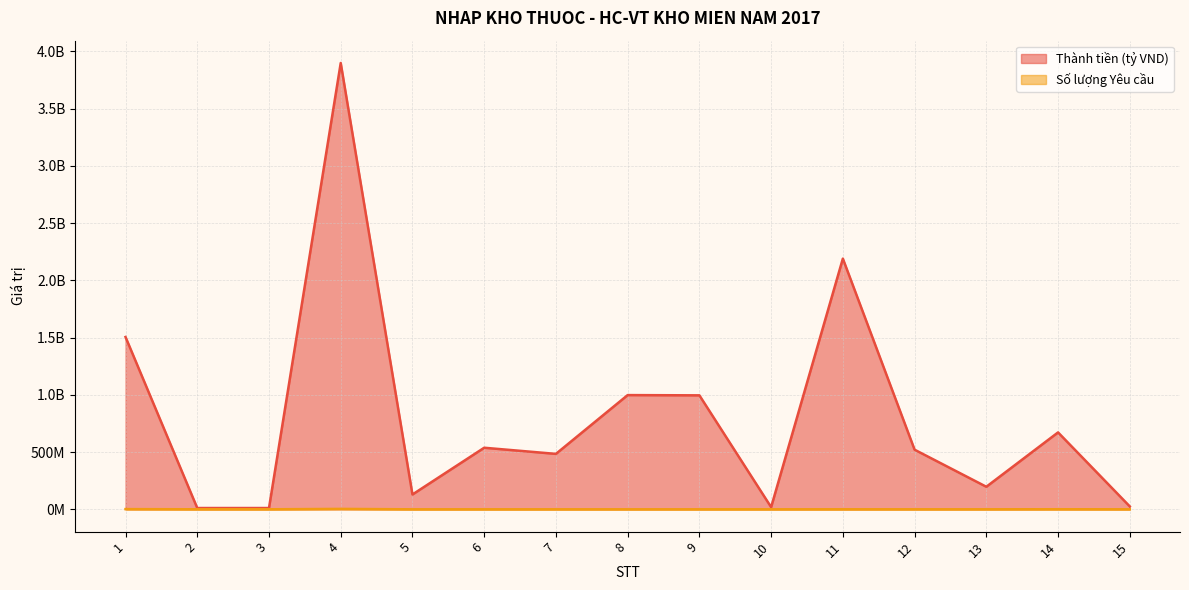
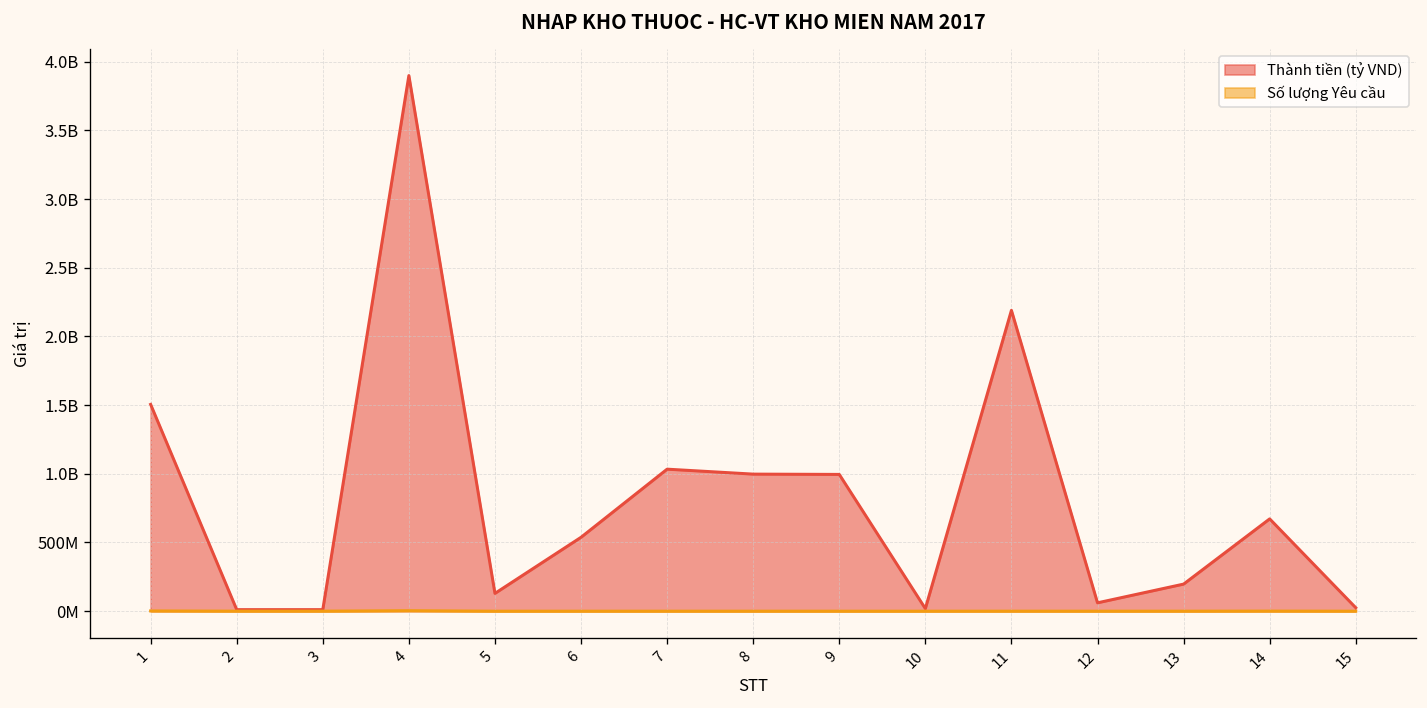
Thành tiền (tỷ VND), 7: 480000000 -> 1030000000
Thành tiền (tỷ VND), 12: 520000000 -> 60000000
